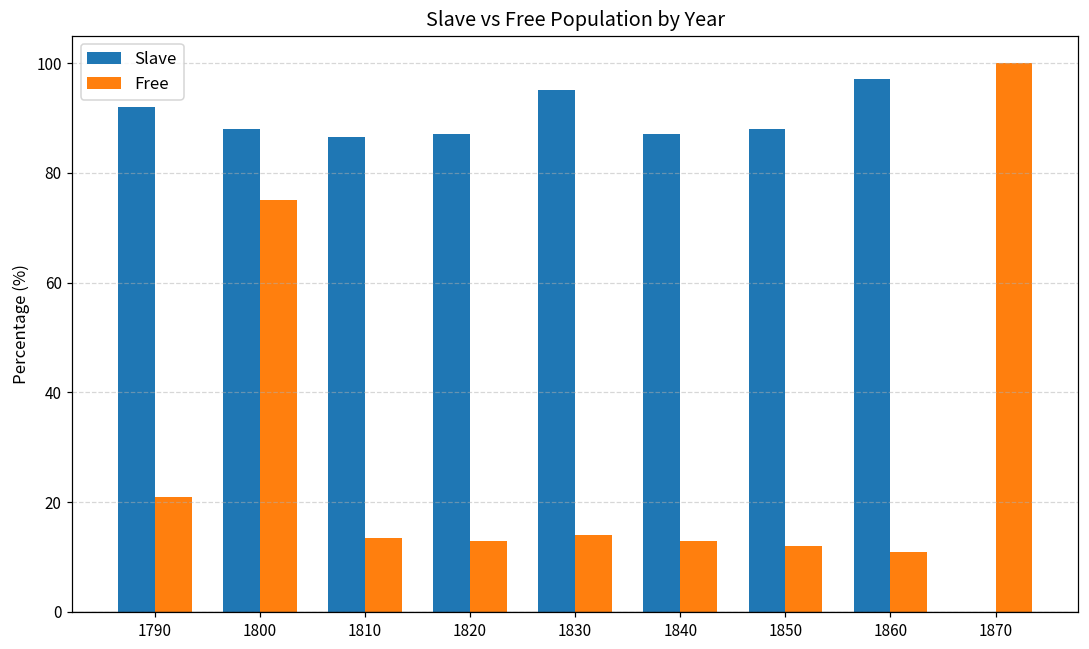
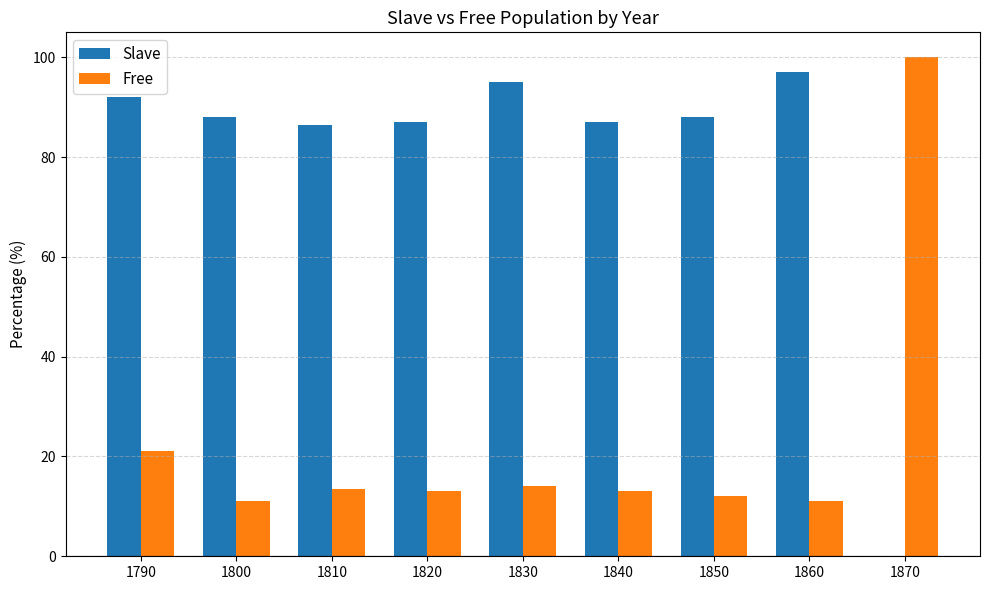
Free, 1800: 75 -> 11
